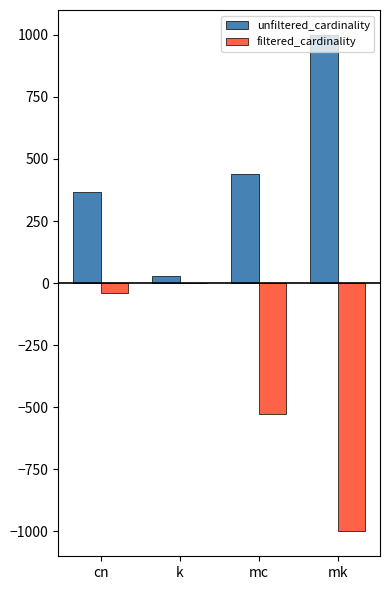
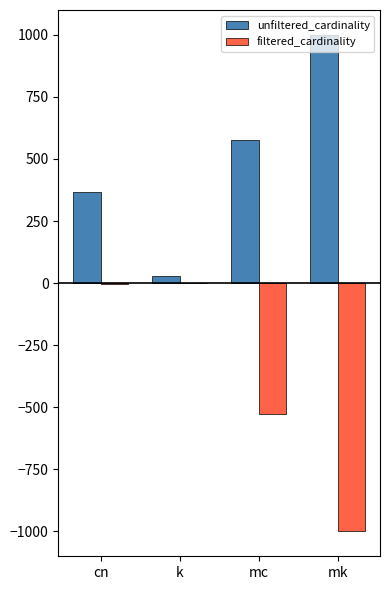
filtered_cardinality, cn: -40 -> 0
unfiltered_cardinality, mc: 440 -> 580
